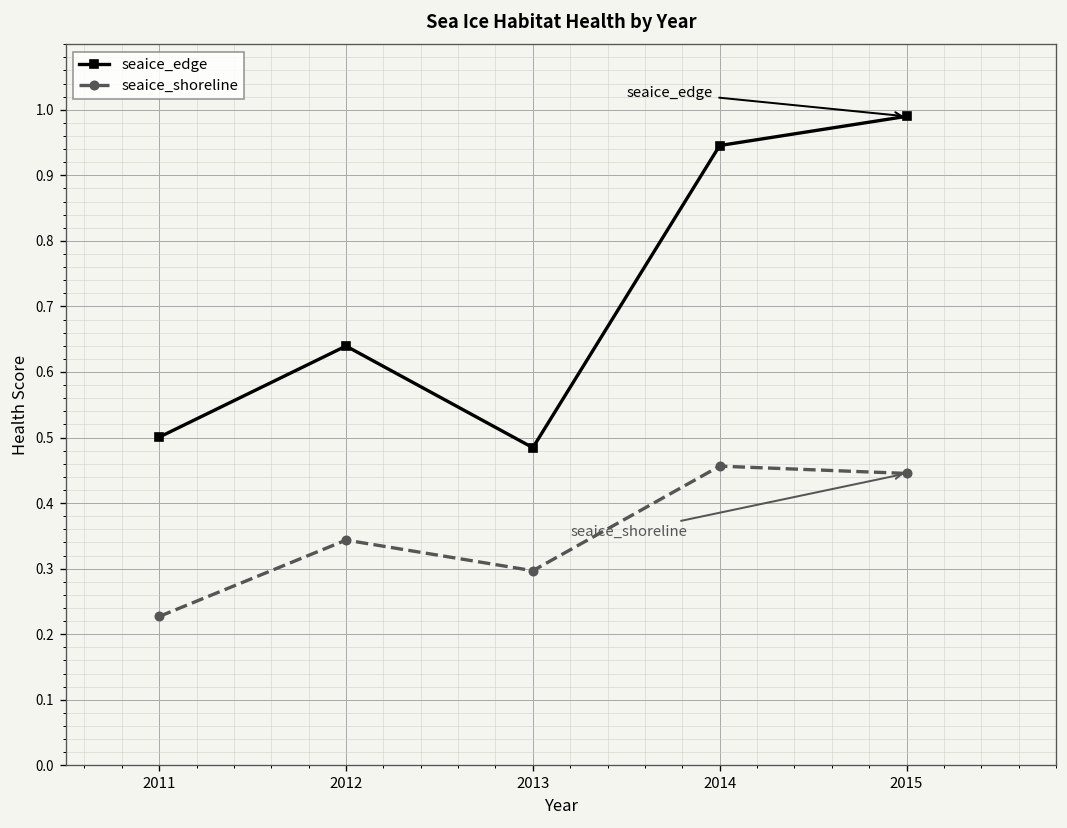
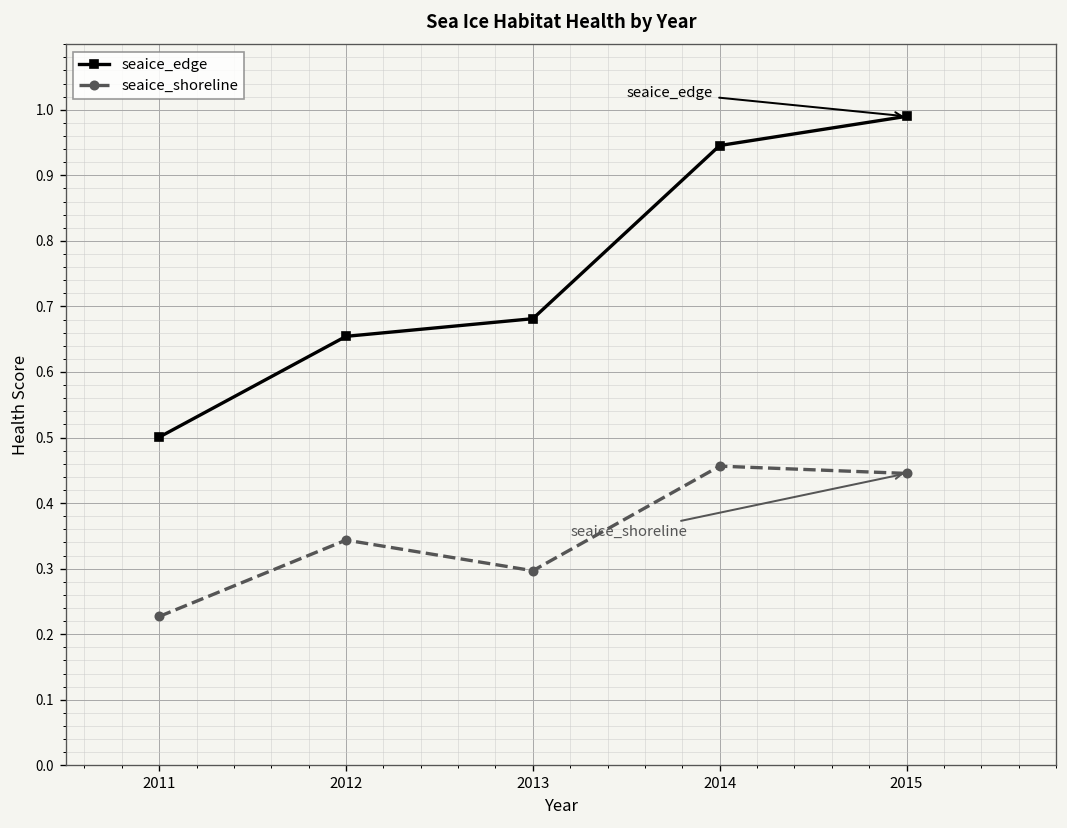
seaice_edge, 2012: 0.64 -> 0.65
seaice_edge, 2013: 0.48 -> 0.68
